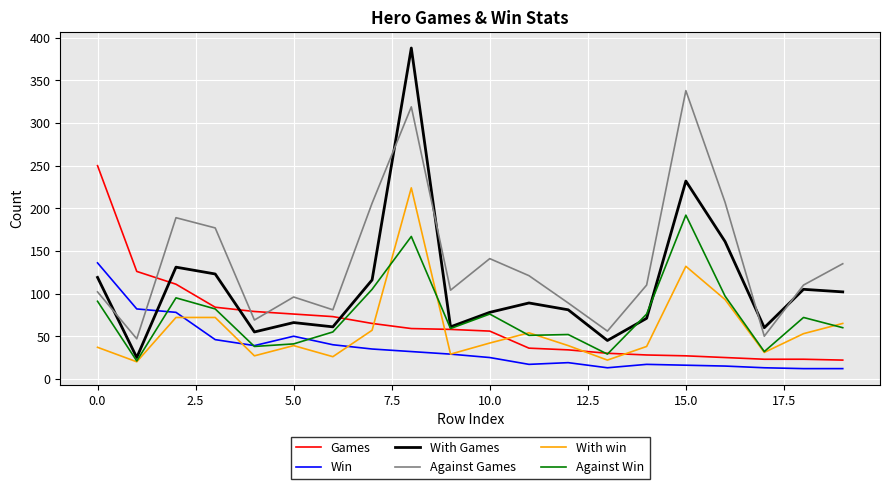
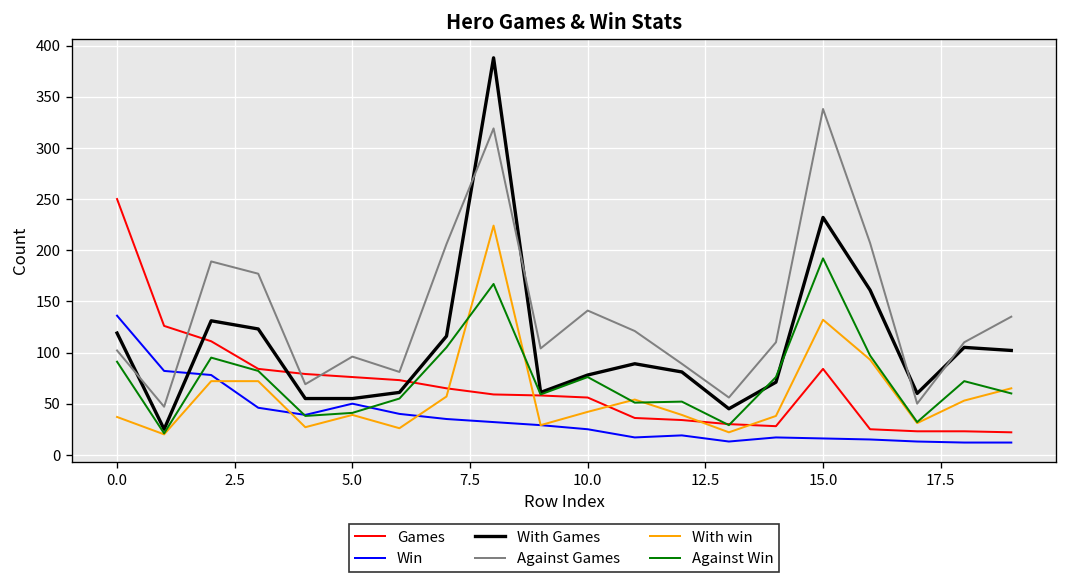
With Games, 5.0: 70 -> 60
Games, 15.0: 30 -> 80
